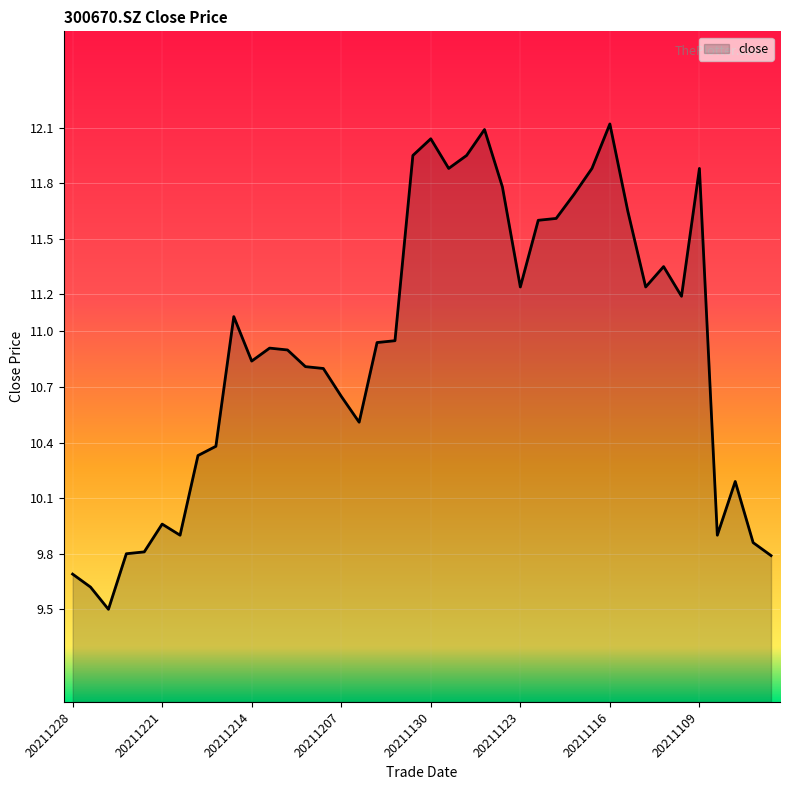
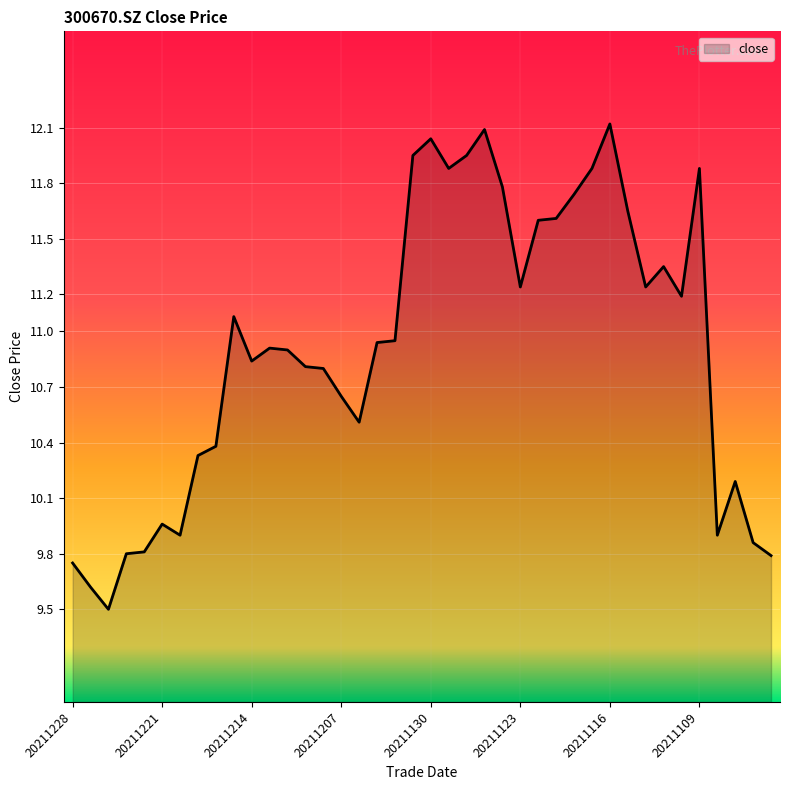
20211228: 9.69 -> 9.75
